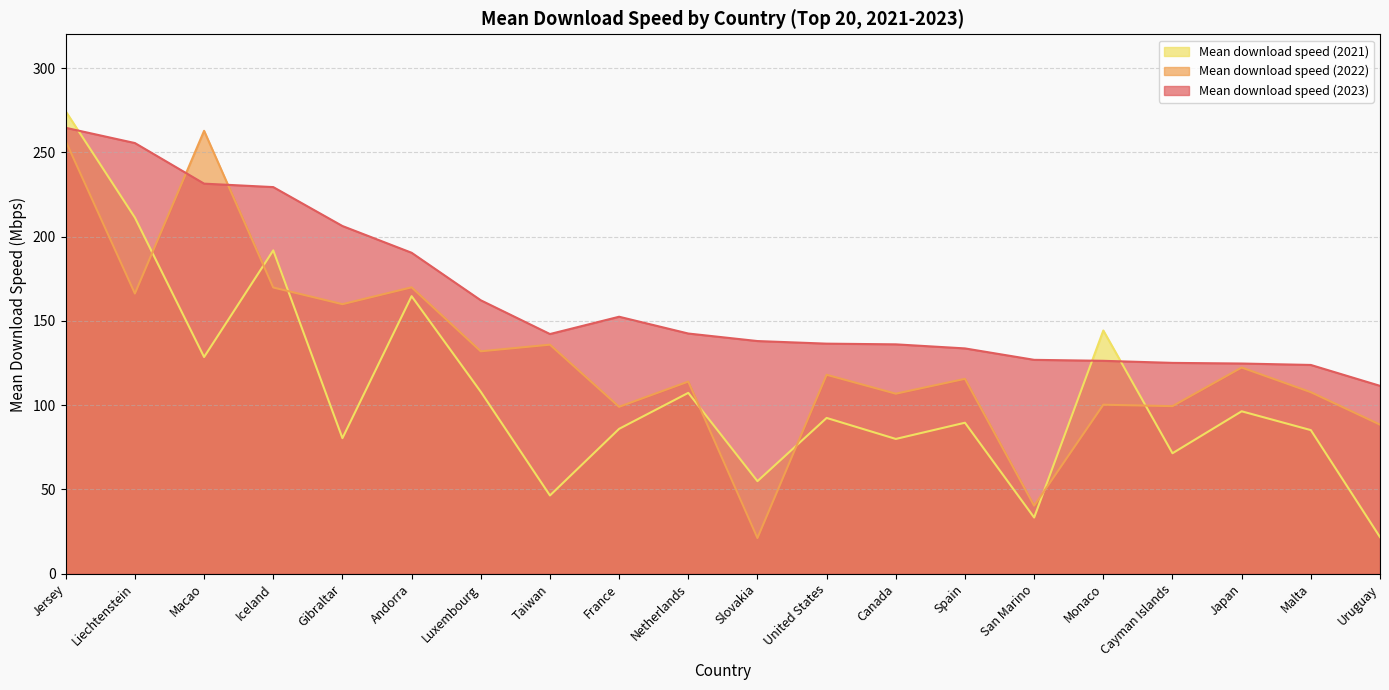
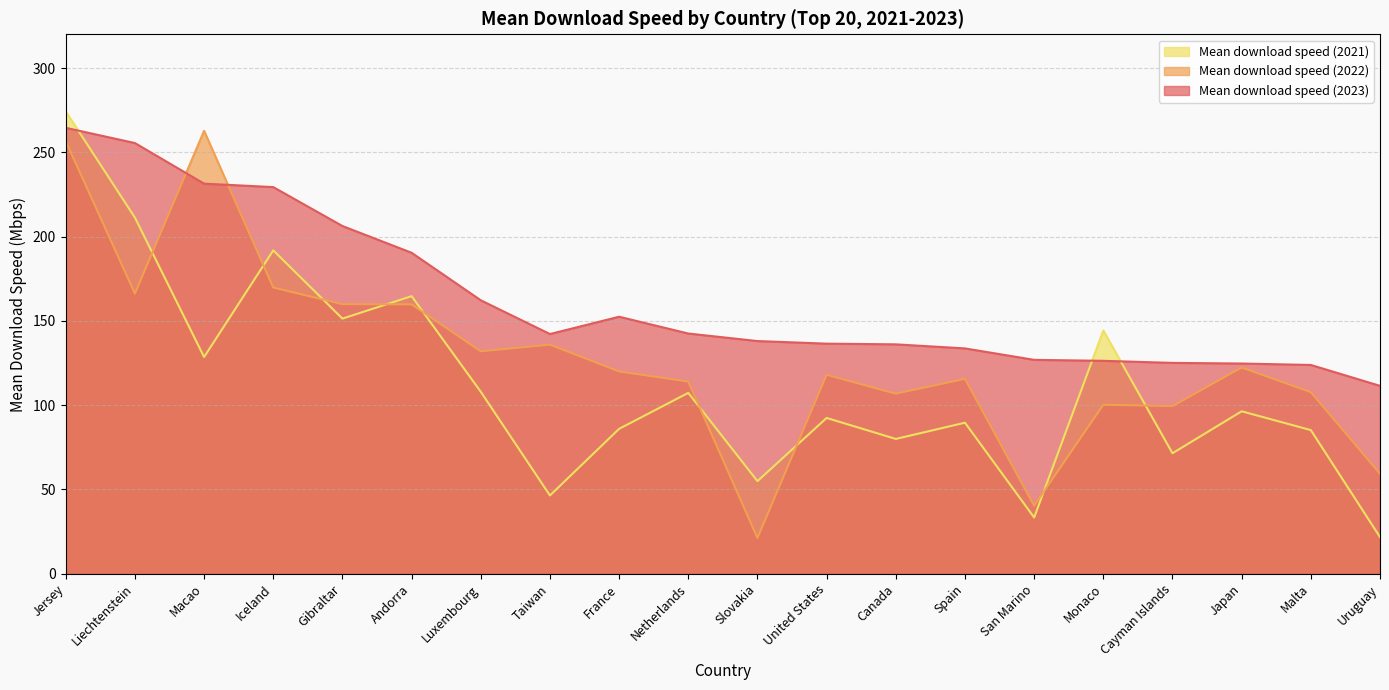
Mean download speed (2021), Gibraltar: 80 -> 151
Mean download speed (2022), Andorra: 170 -> 160
Mean download speed (2022), France: 99 -> 120
Mean download speed (2022), Uruguay: 88 -> 59
